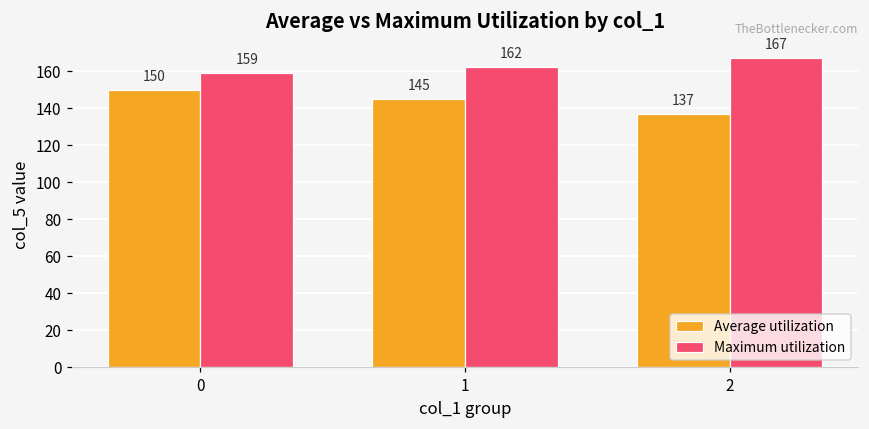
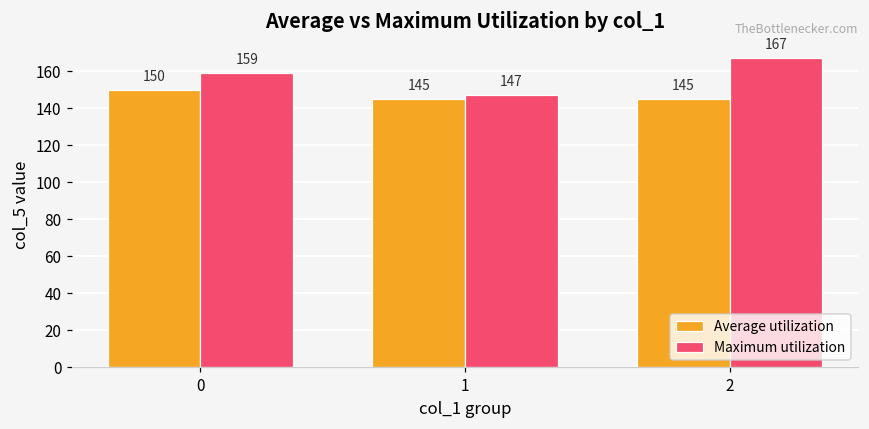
Maximum utilization, 1: 162 -> 147
Average utilization, 2: 137 -> 145
